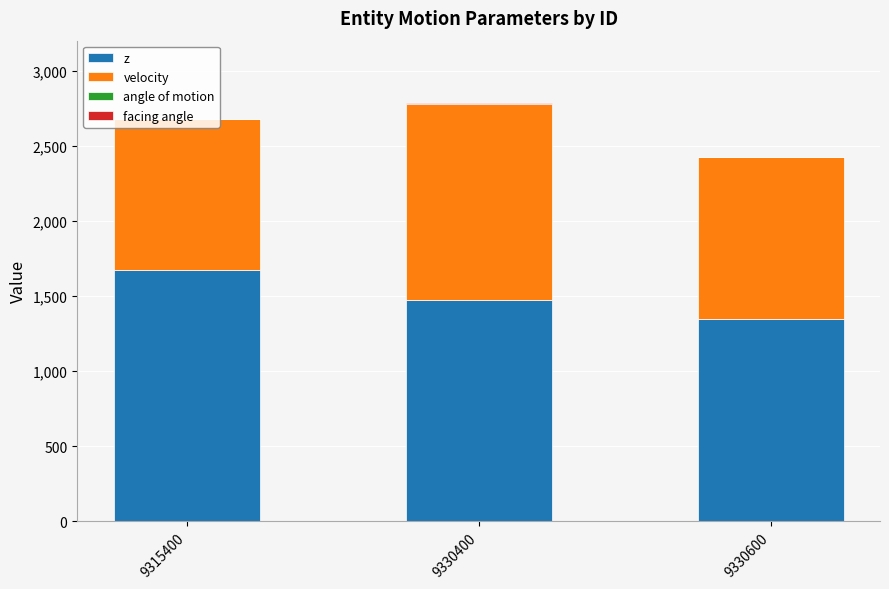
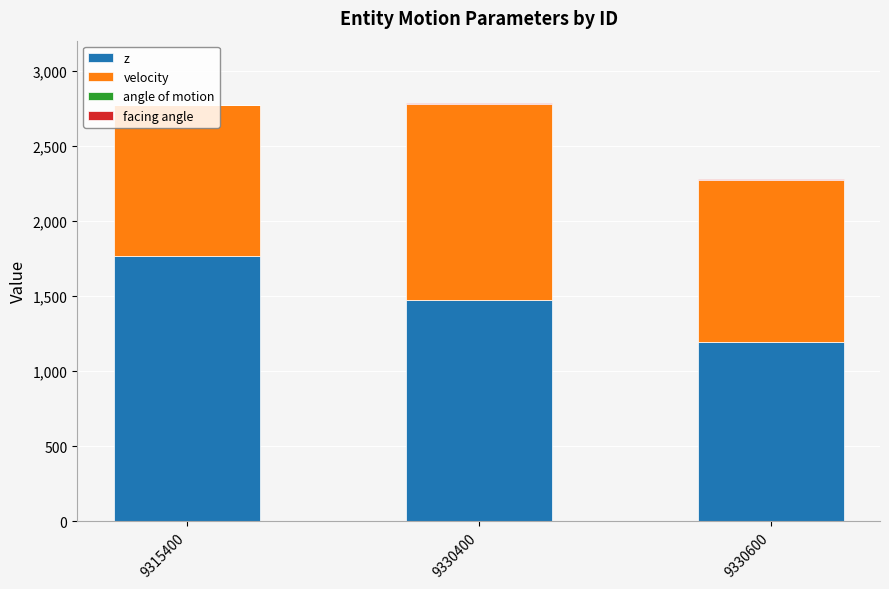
z, 9315400: 1,670 -> 1,770
z, 9330600: 1,350 -> 1,190
